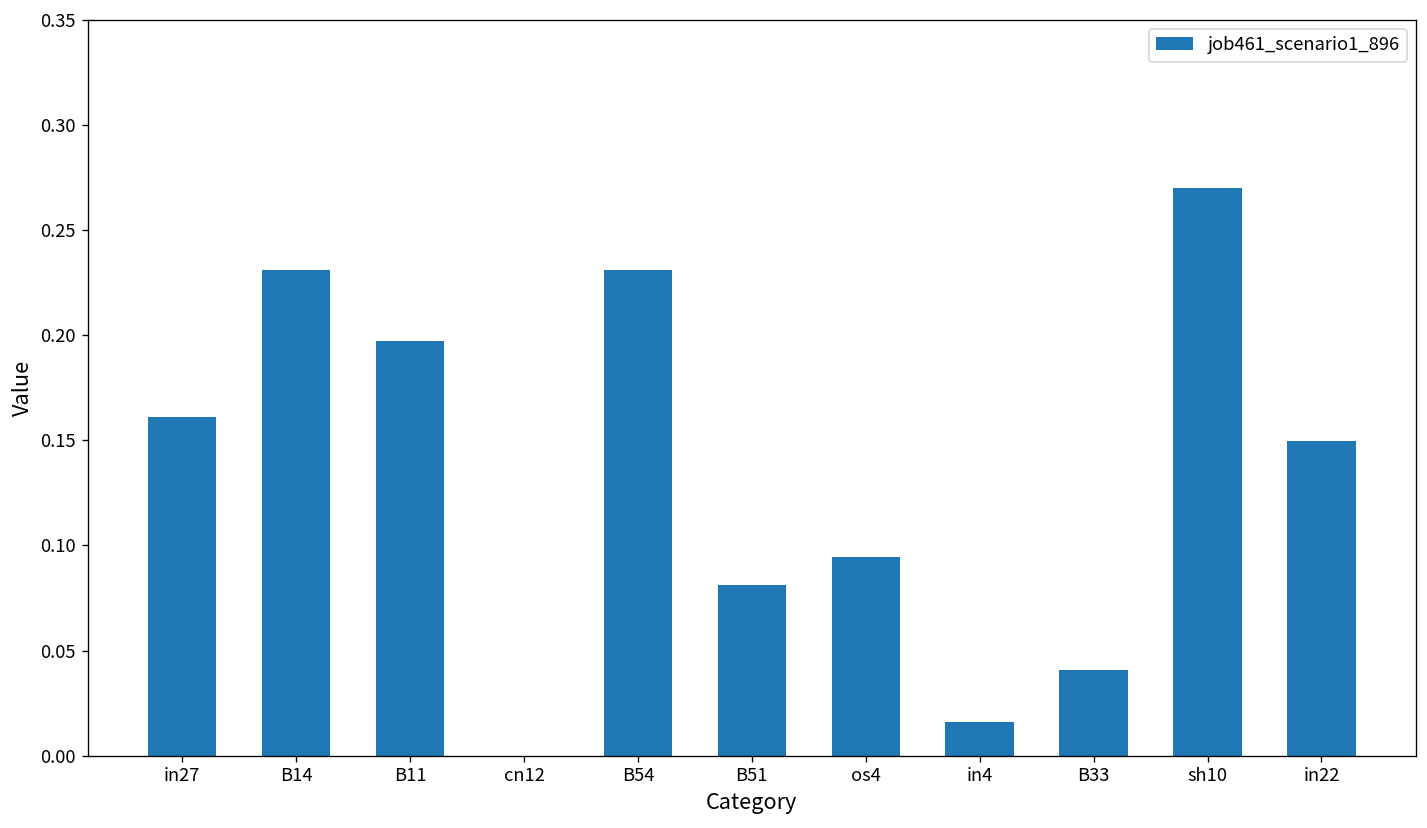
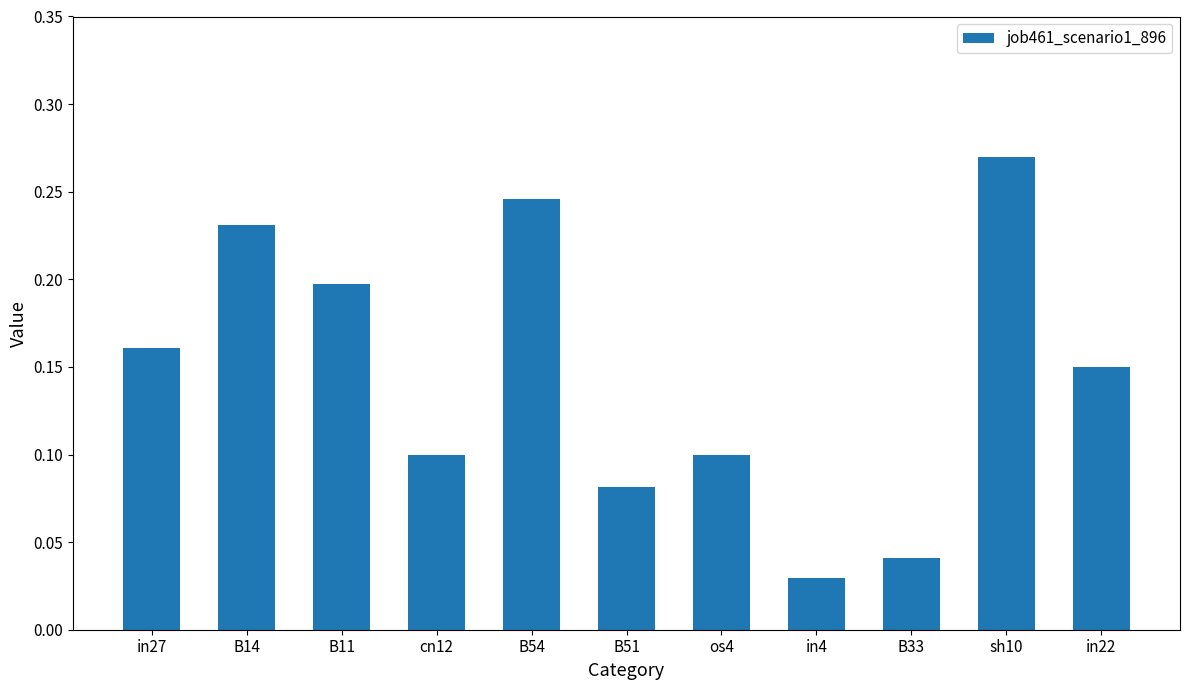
cn12: 0.0 -> 0.1
B54: 0.231 -> 0.246
os4: 0.095 -> 0.100
in4: 0.016 -> 0.030
